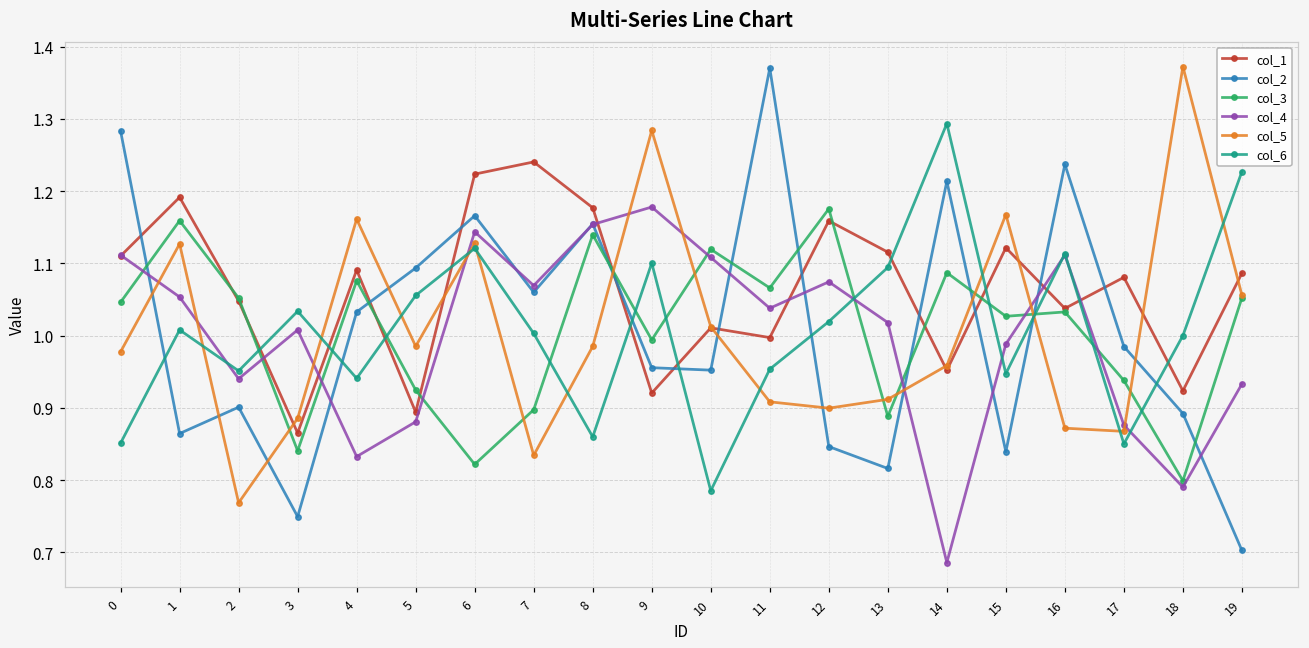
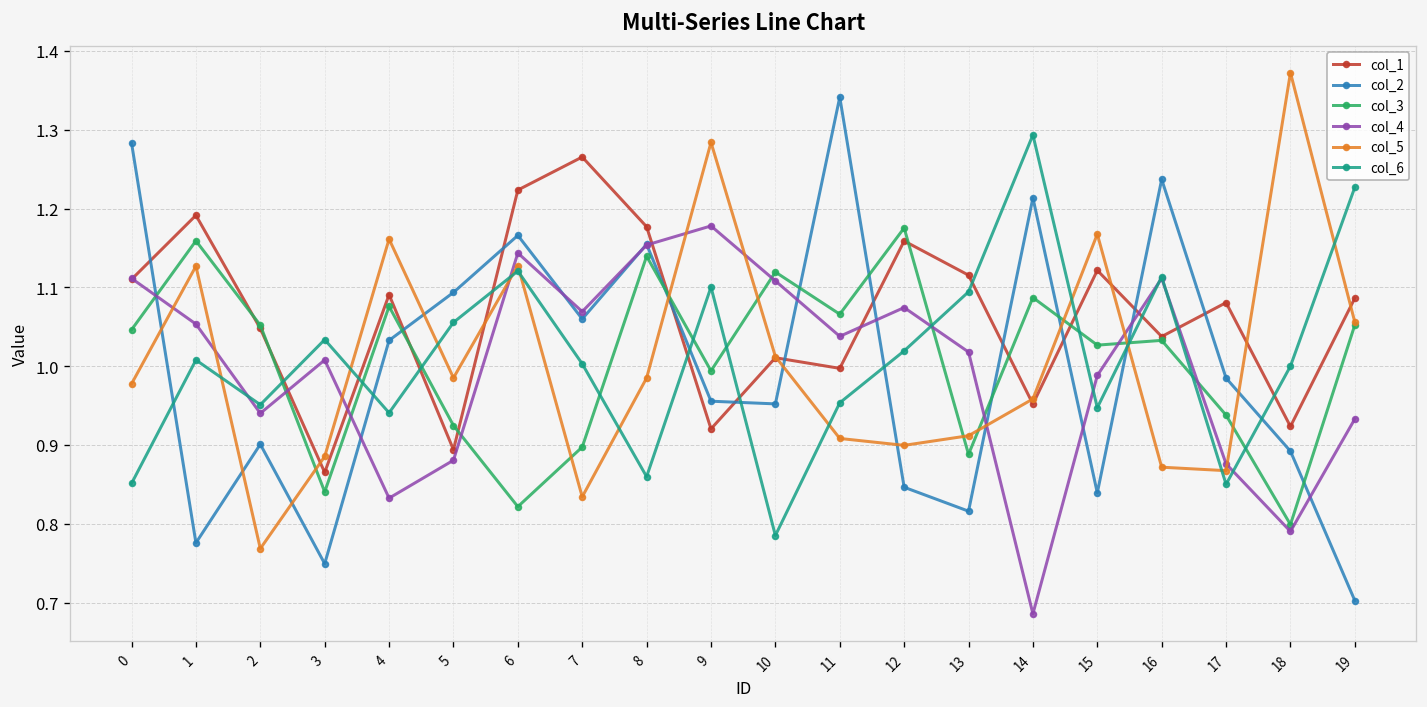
col_2, 1: 0.86 -> 0.78
col_1, 7: 1.24 -> 1.27
col_2, 11: 1.37 -> 1.34
